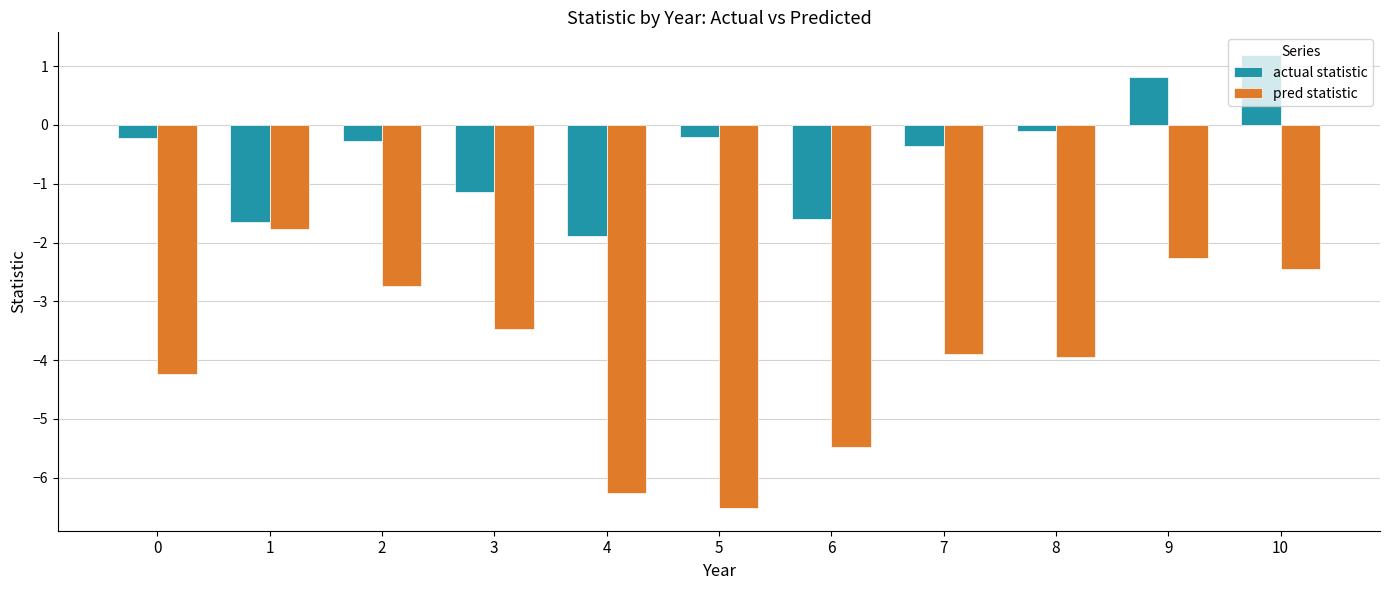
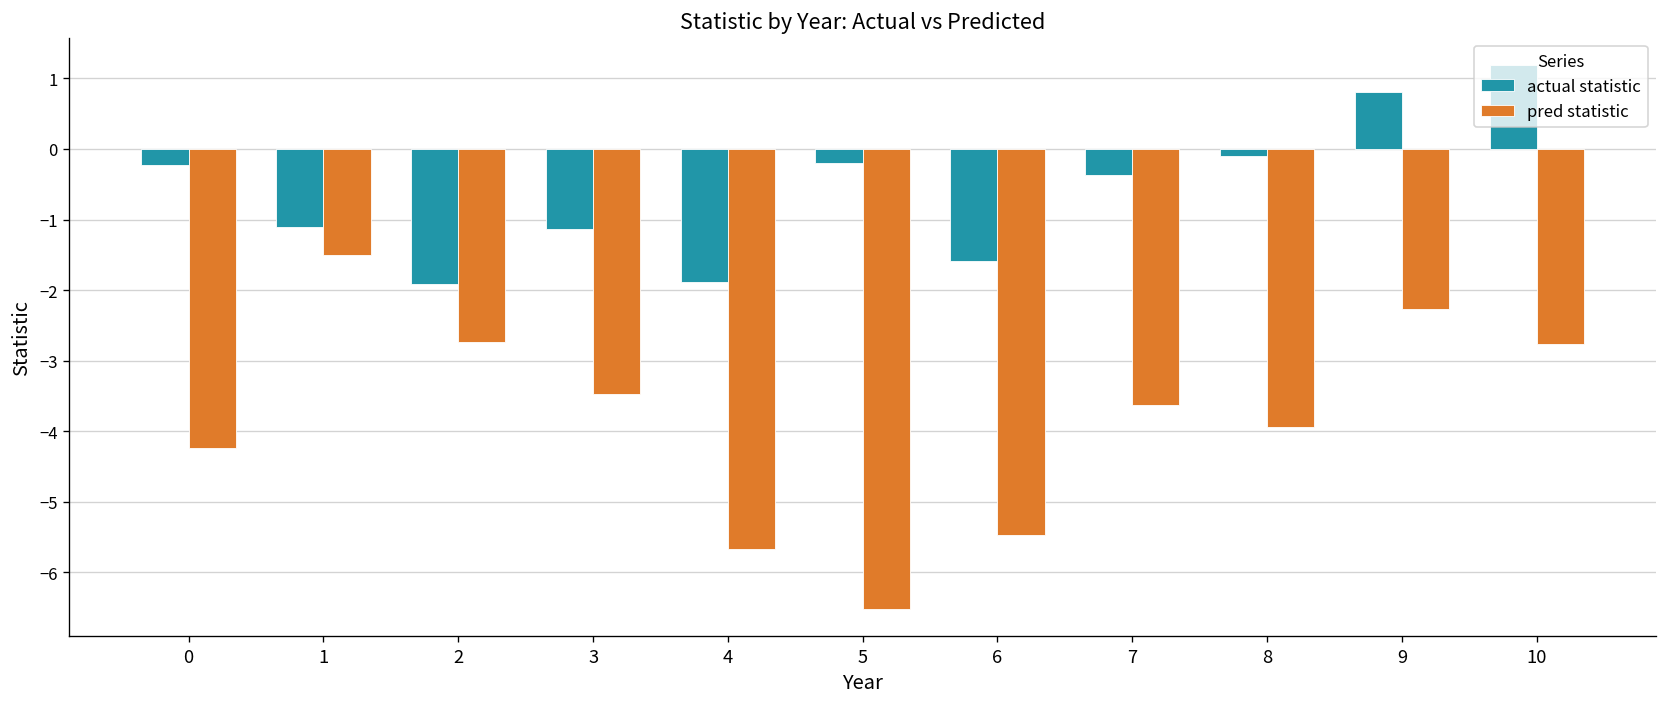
actual statistic, 1: -1.6 -> -1.1
pred statistic, 1: -1.8 -> -1.5
actual statistic, 2: -0.3 -> -1.9
pred statistic, 4: -6.3 -> -5.7
pred statistic, 7: -3.9 -> -3.6
pred statistic, 10: -2.5 -> -2.8
